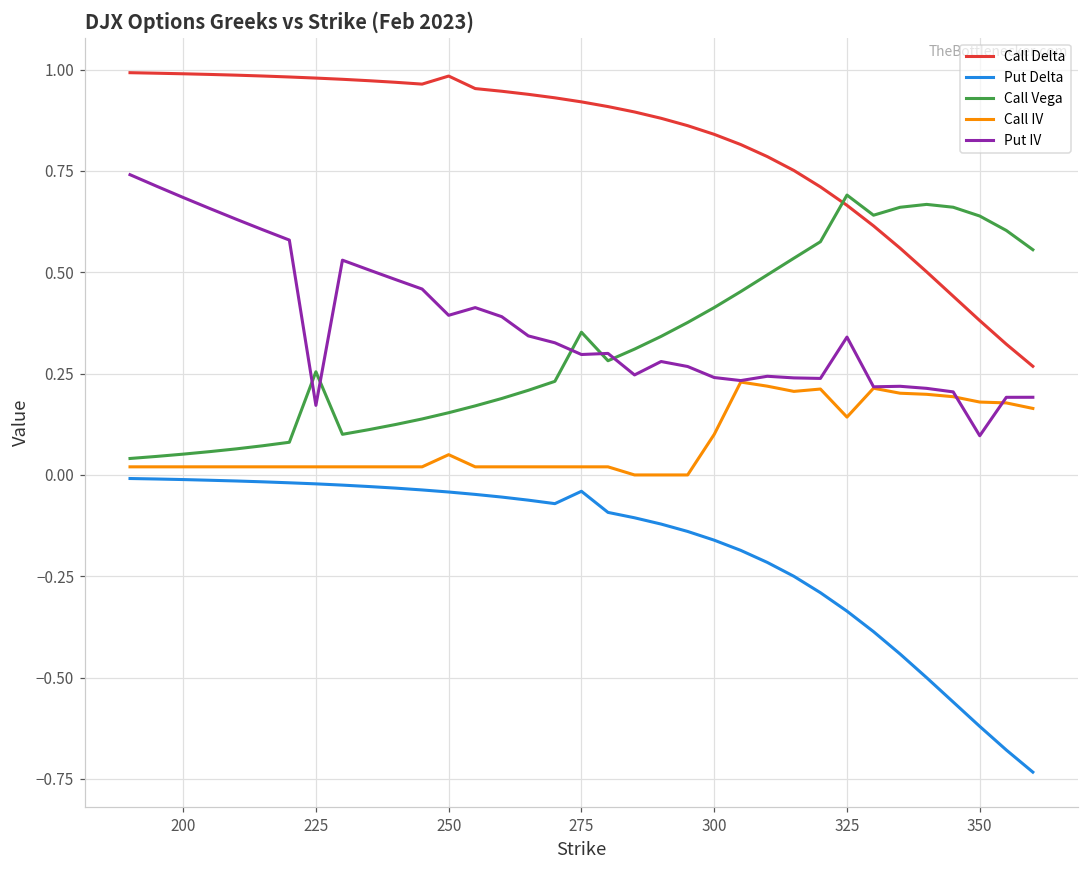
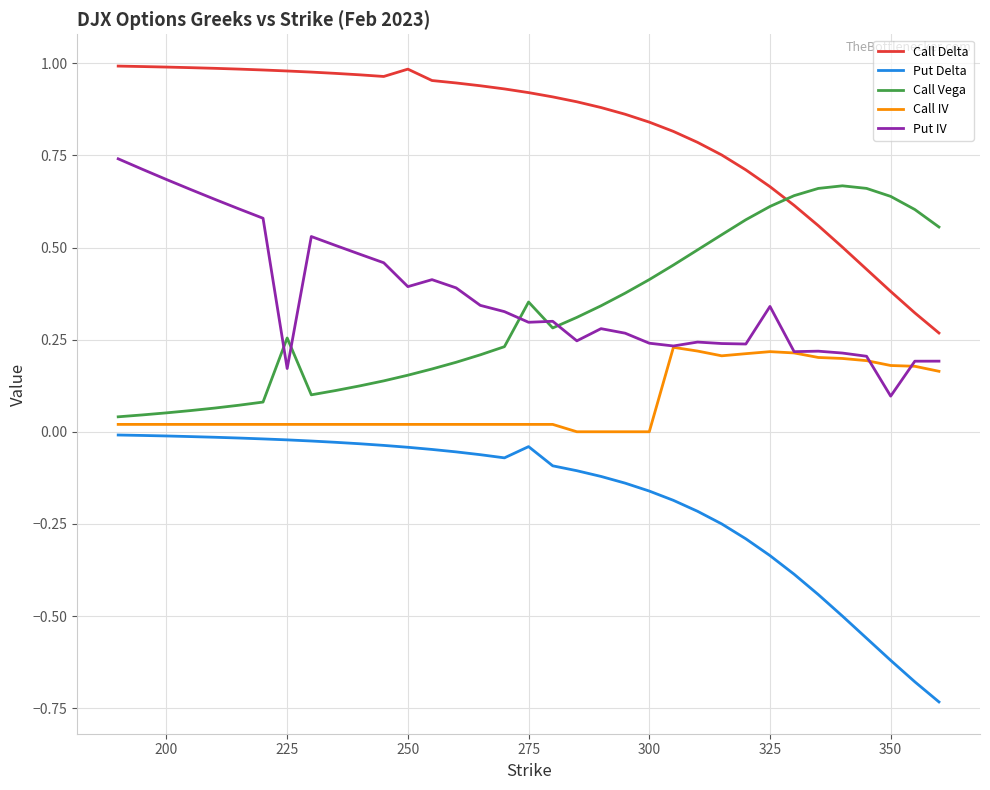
Call IV, 250: 0.05 -> 0.02
Call IV, 300: 0.1 -> 0.0
Call Vega, 325: 0.69 -> 0.61
Call IV, 325: 0.14 -> 0.22
